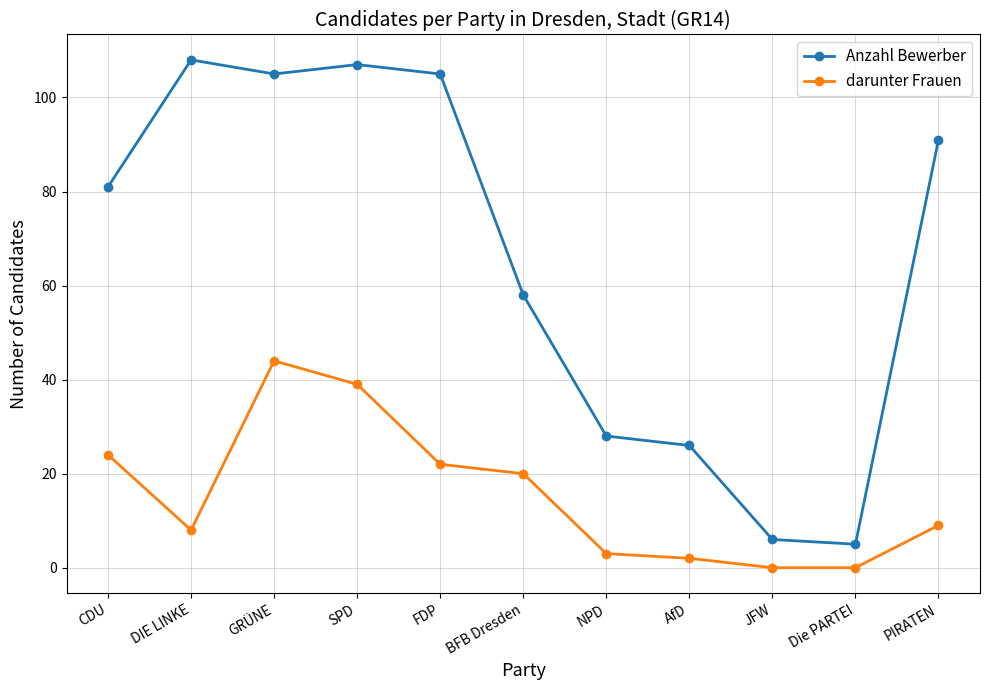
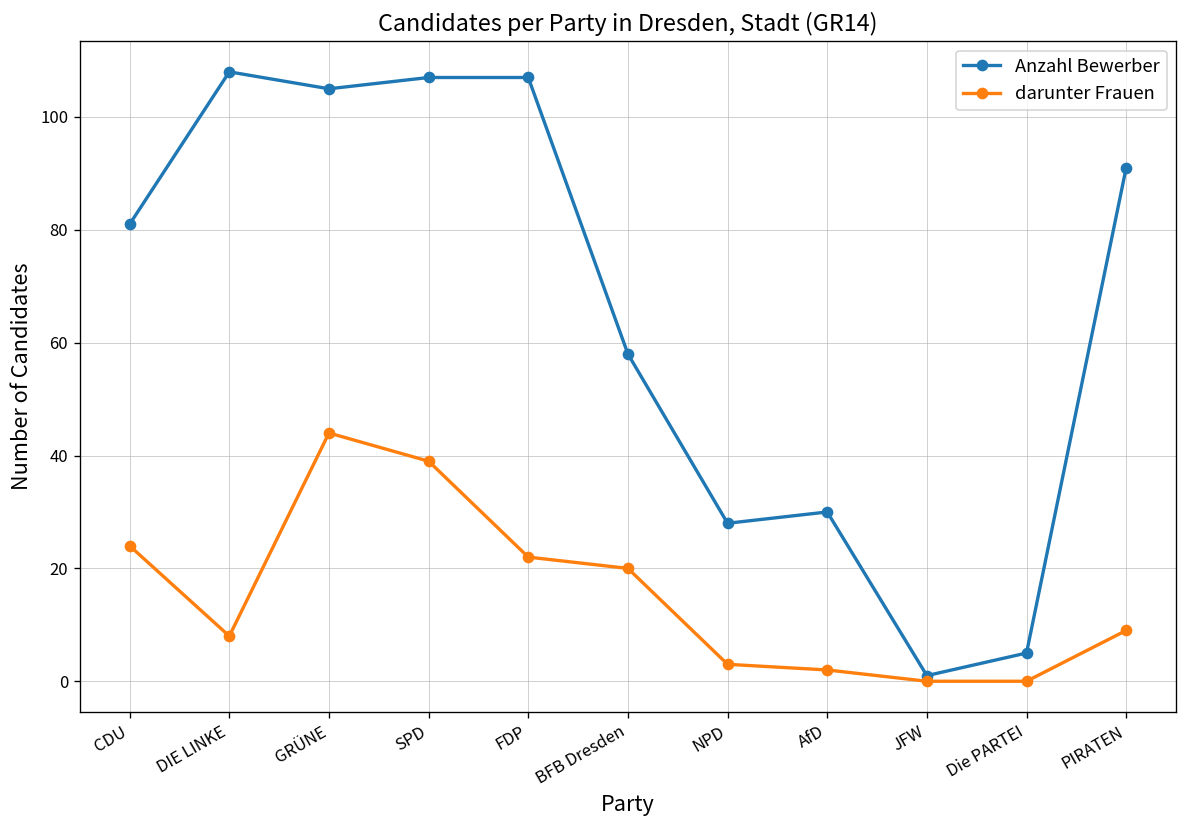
Anzahl Bewerber, FDP: 105 -> 107
Anzahl Bewerber, AfD: 26 -> 30
Anzahl Bewerber, JFW: 6 -> 1
